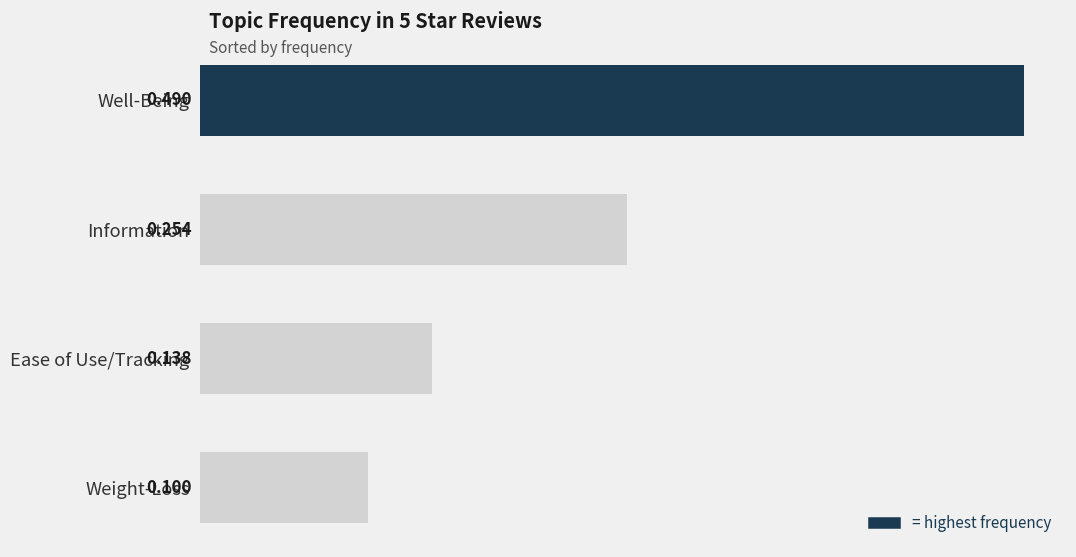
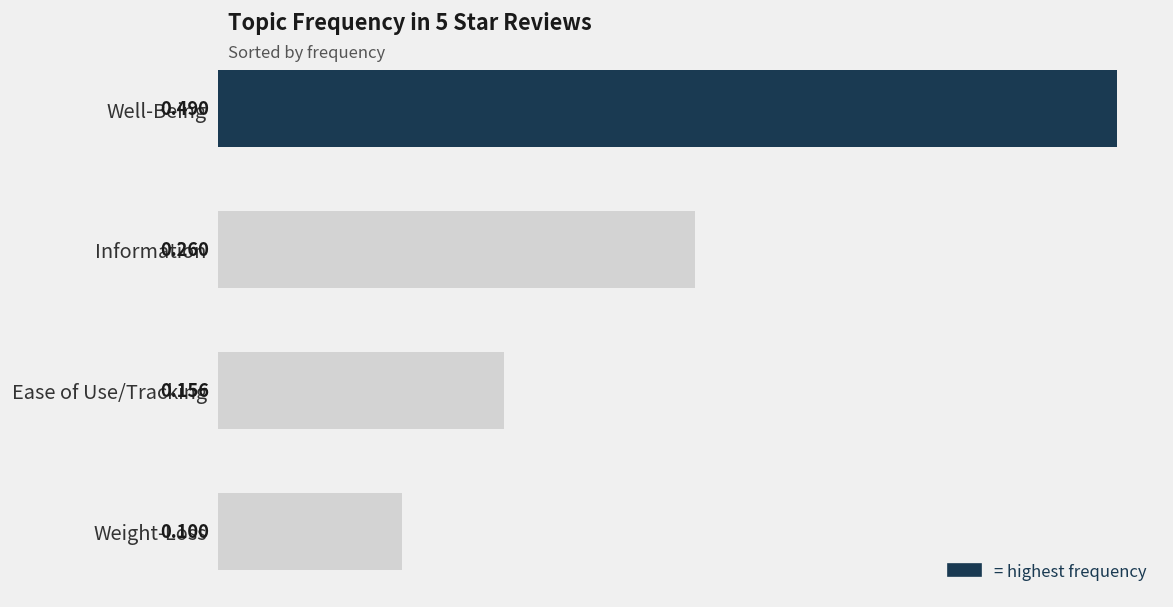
Information: 0.254 -> 0.260
Ease of Use/Tracking: 0.138 -> 0.156
